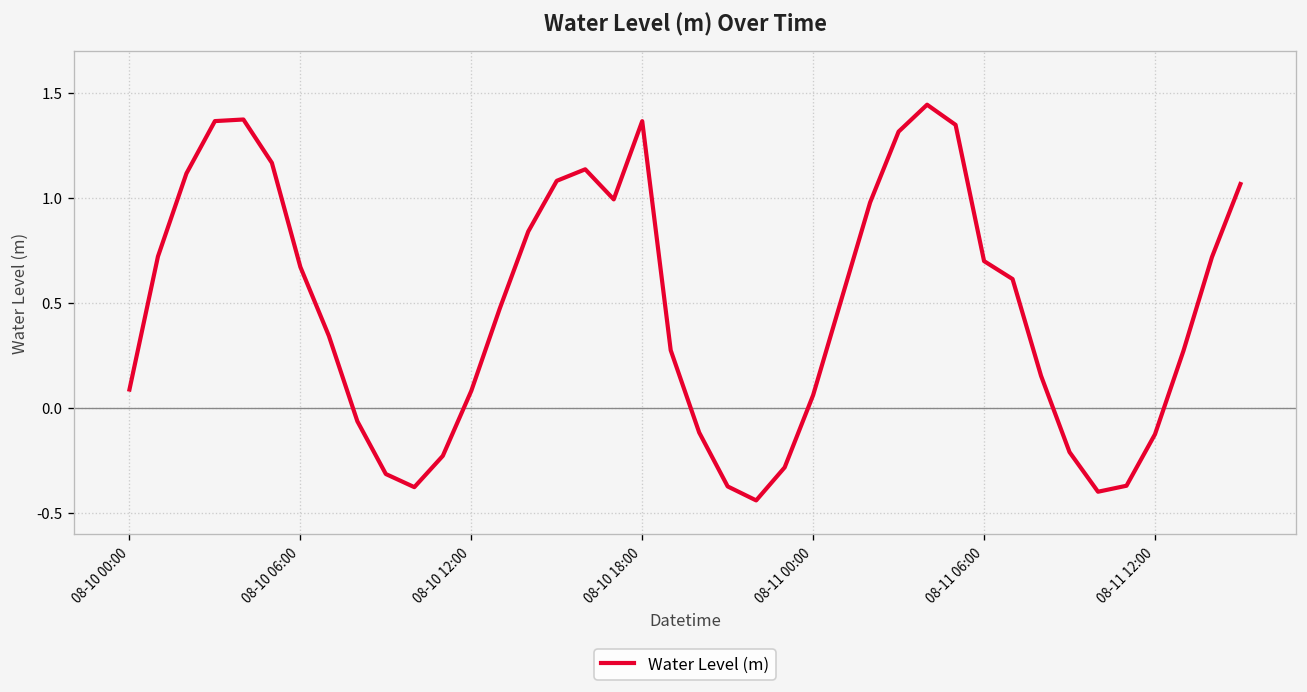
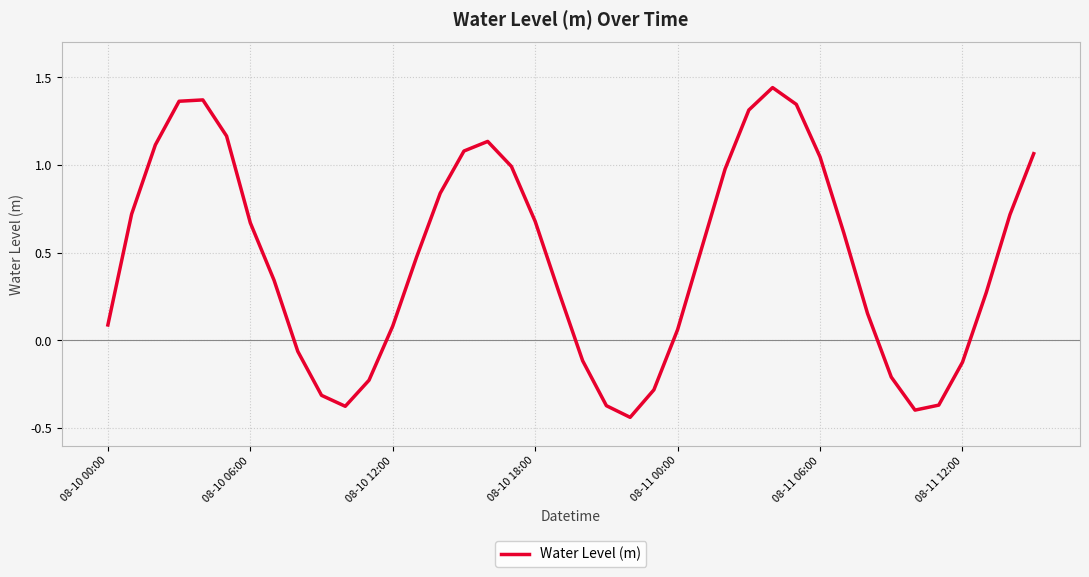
08-10 18:00: 1.36 -> 0.68
08-11 06:00: 0.70 -> 1.05
